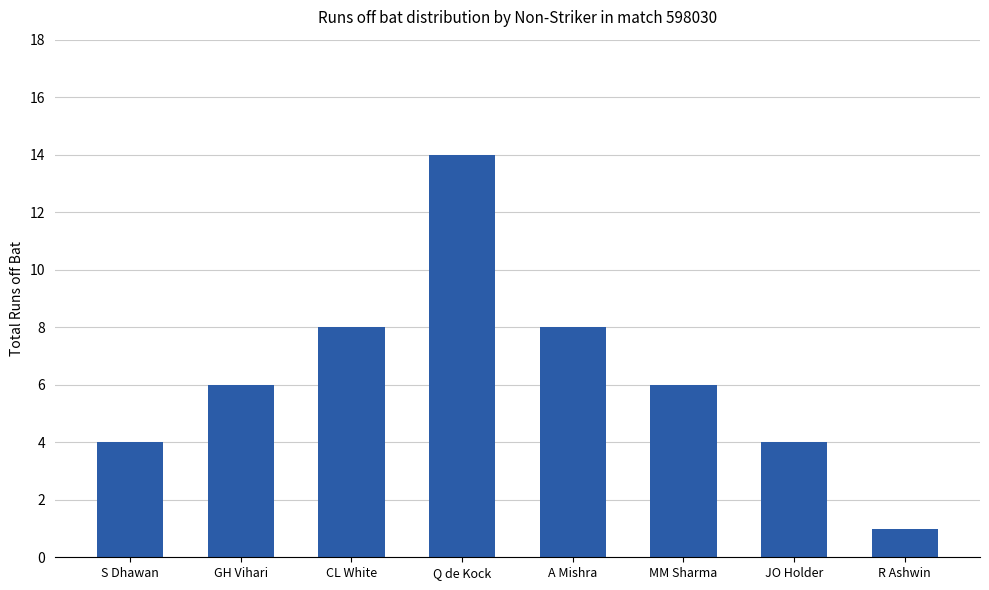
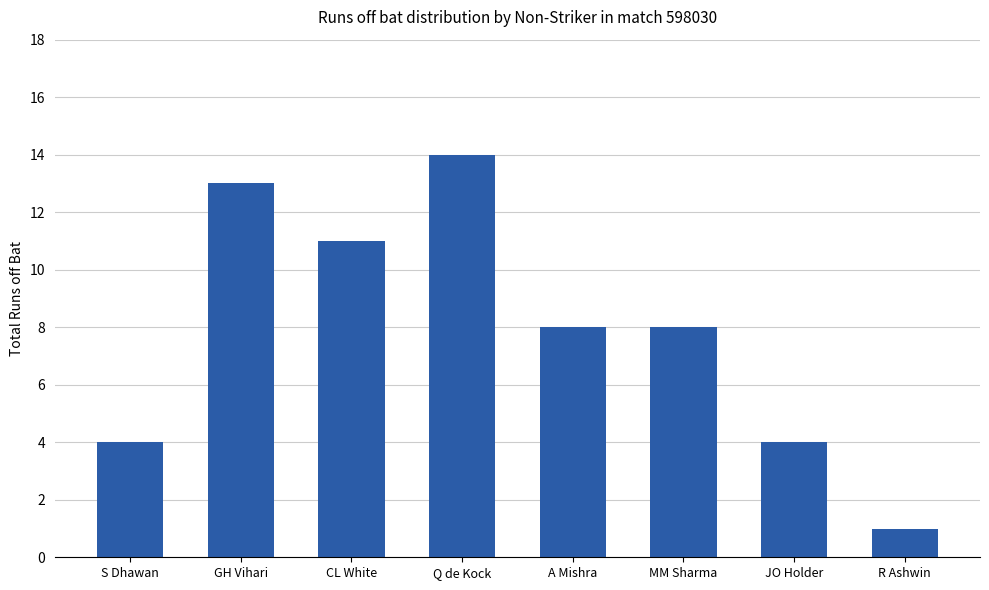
GH Vihari: 6 -> 13
CL White: 8 -> 11
MM Sharma: 6 -> 8
